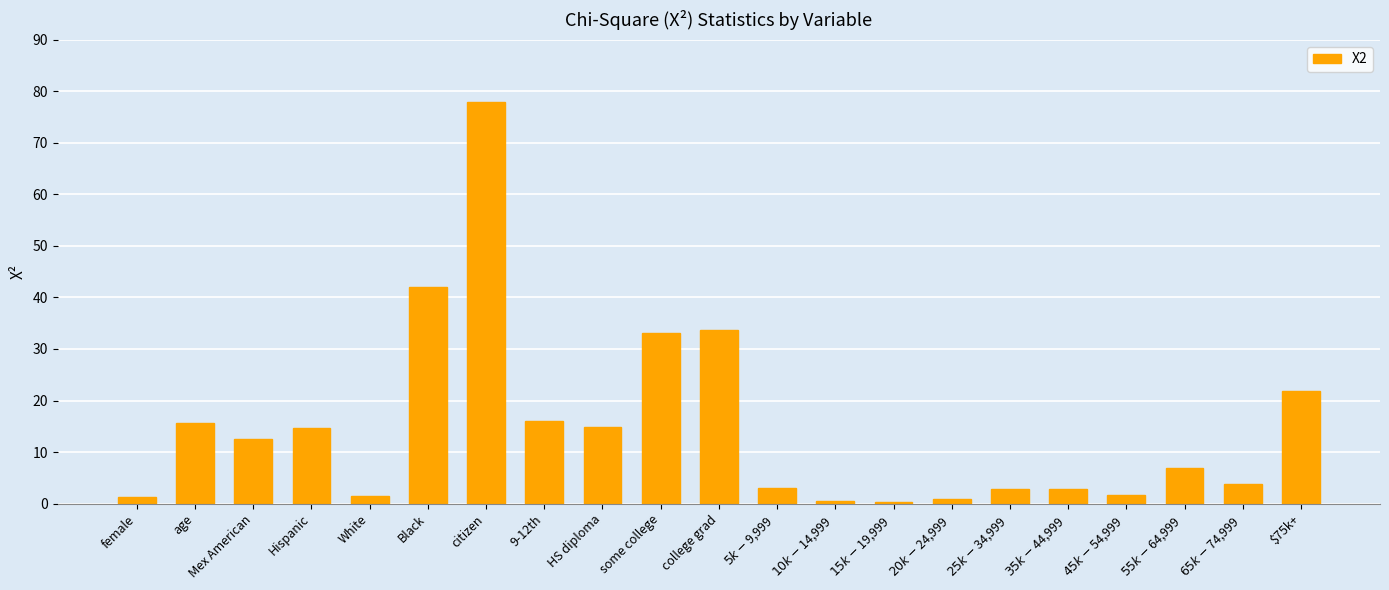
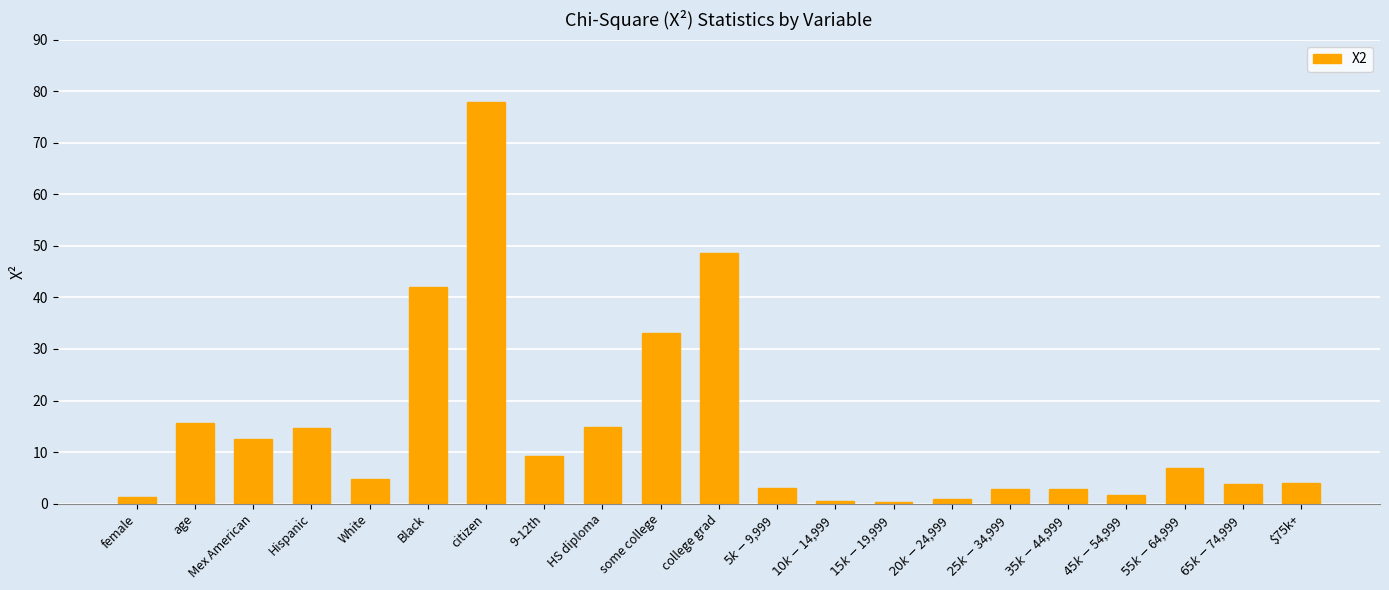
White: 1 -> 5
9-12th: 16 -> 9
college grad: 34 -> 49
$75k+: 22 -> 4
